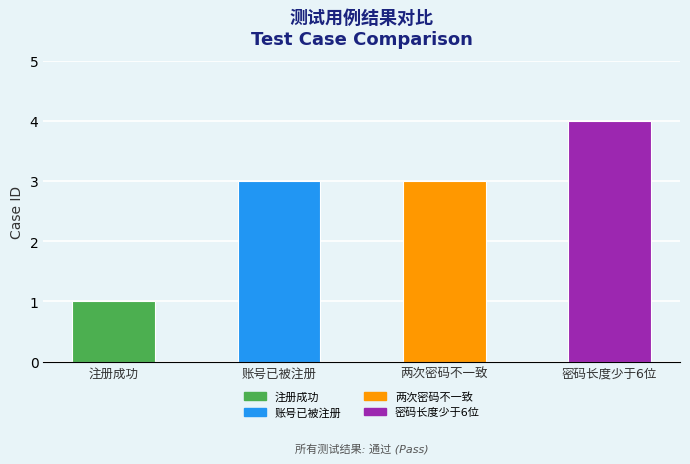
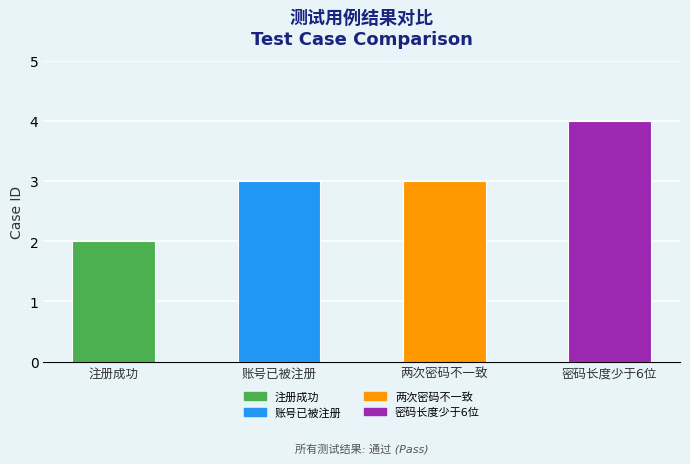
注册成功: 1 -> 2
